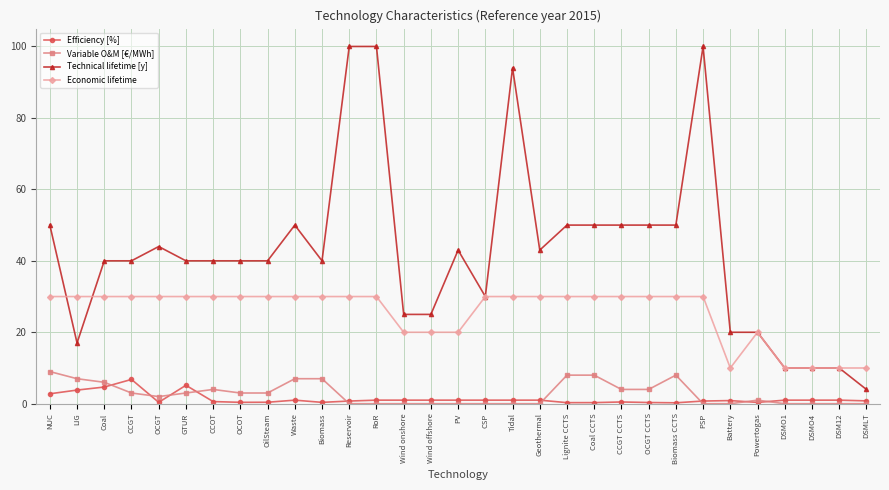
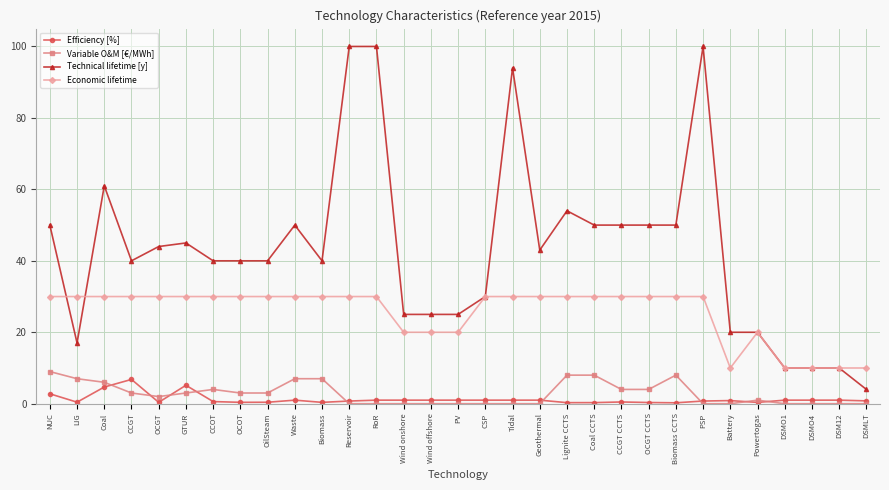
Efficiency [%], LIG: 4 -> 0
Technical lifetime [y], Coal: 40 -> 61
Technical lifetime [y], GTUR: 40 -> 45
Technical lifetime [y], PV: 43 -> 25
Technical lifetime [y], Lignite CCTS: 50 -> 54
